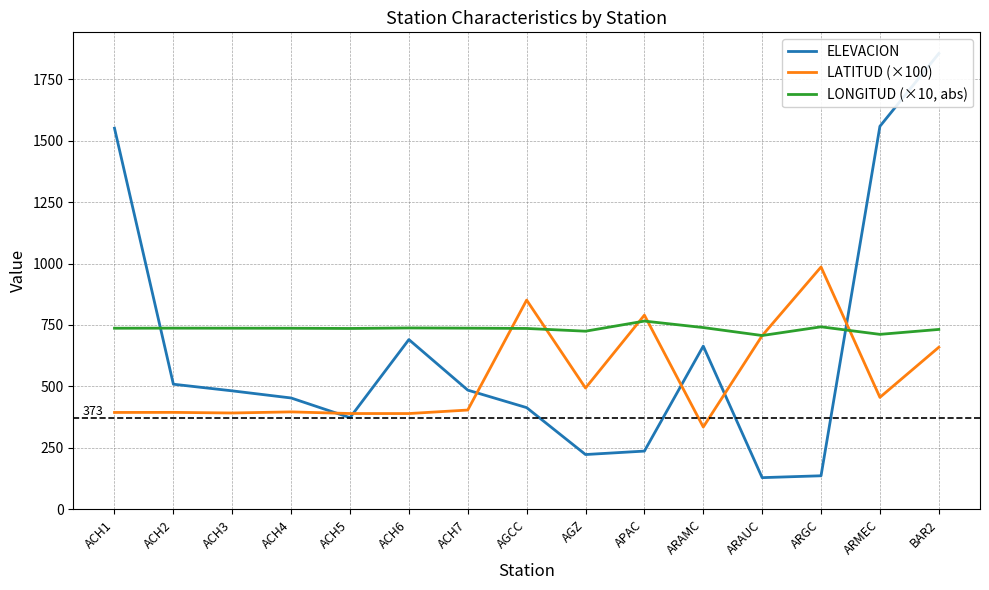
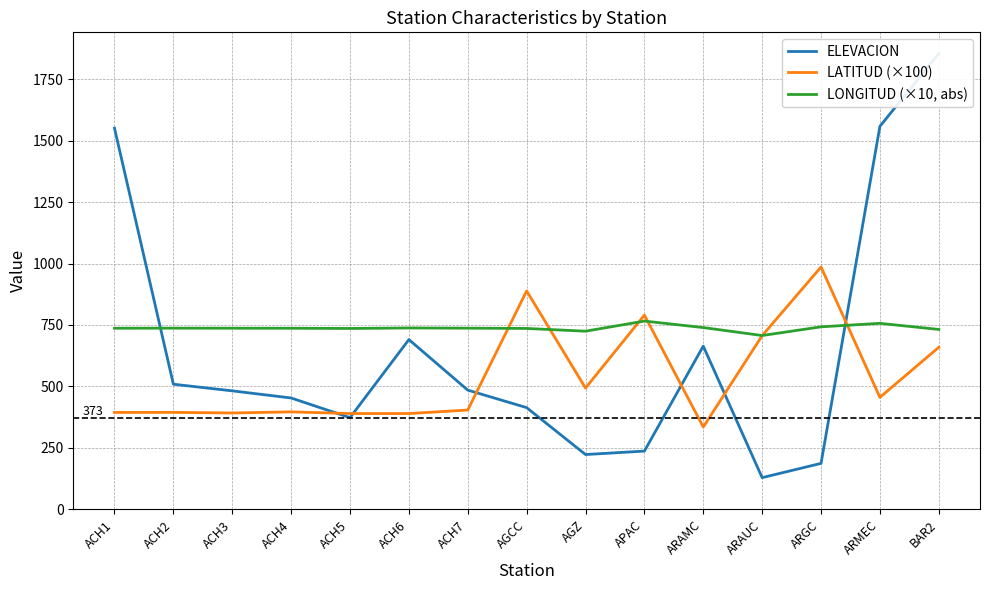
LATITUD (×100), AGCC: 850 -> 890
ELEVACION, ARGC: 140 -> 190
LONGITUD (×10, abs), ARMEC: 710 -> 760
